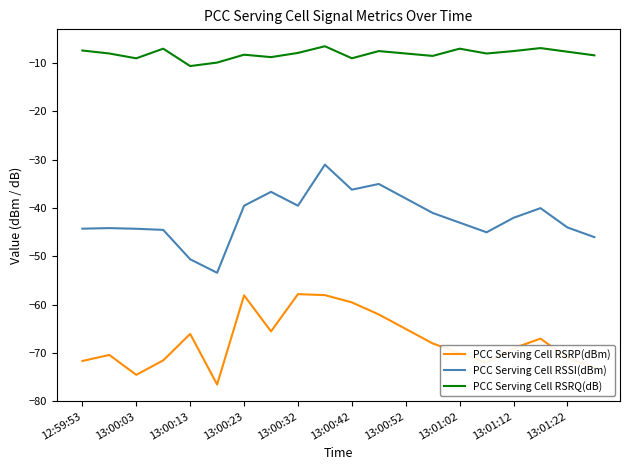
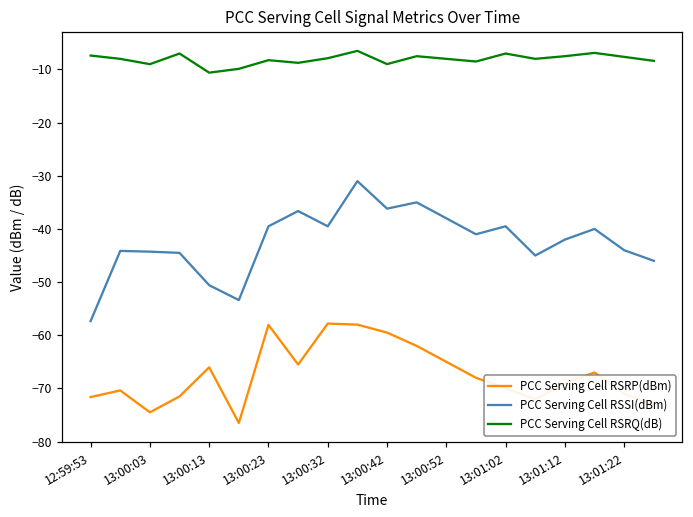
PCC Serving Cell RSSI(dBm), 12:59:53: -44 -> -57
PCC Serving Cell RSSI(dBm), 13:01:02: -43 -> -40
